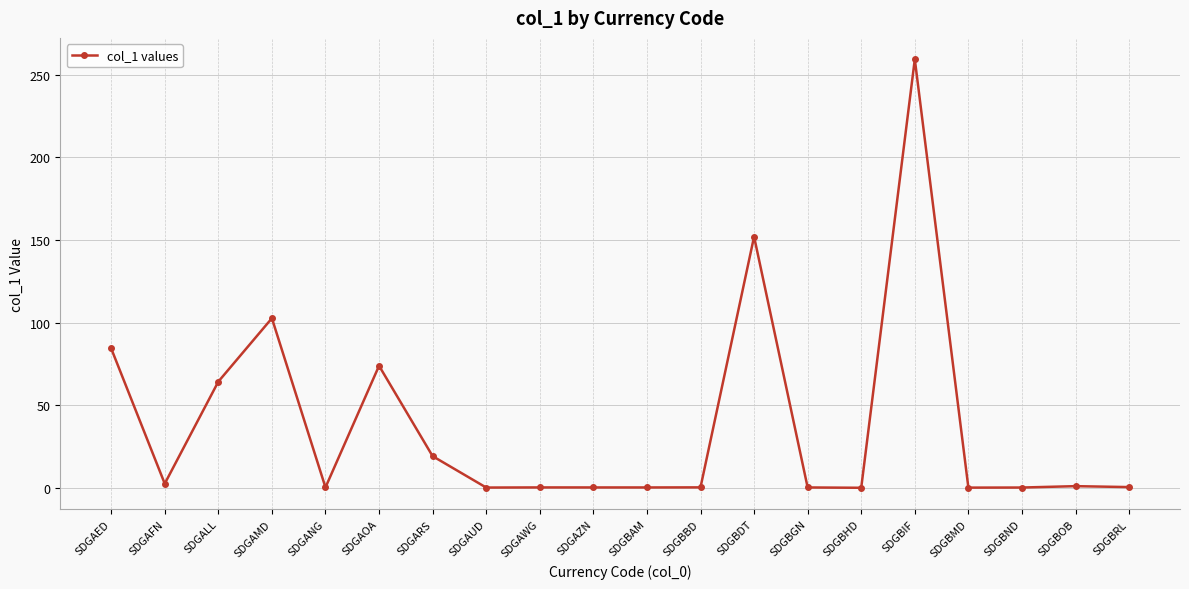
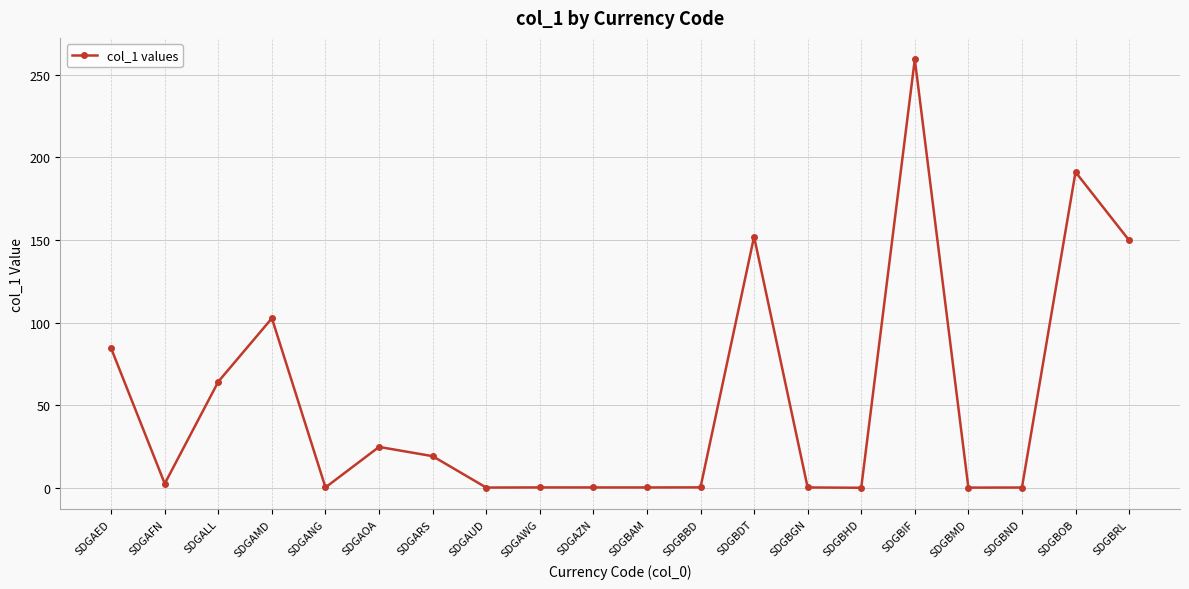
SDGAOA: 74 -> 25
SDGBOB: 1 -> 191
SDGBRL: 0 -> 150
